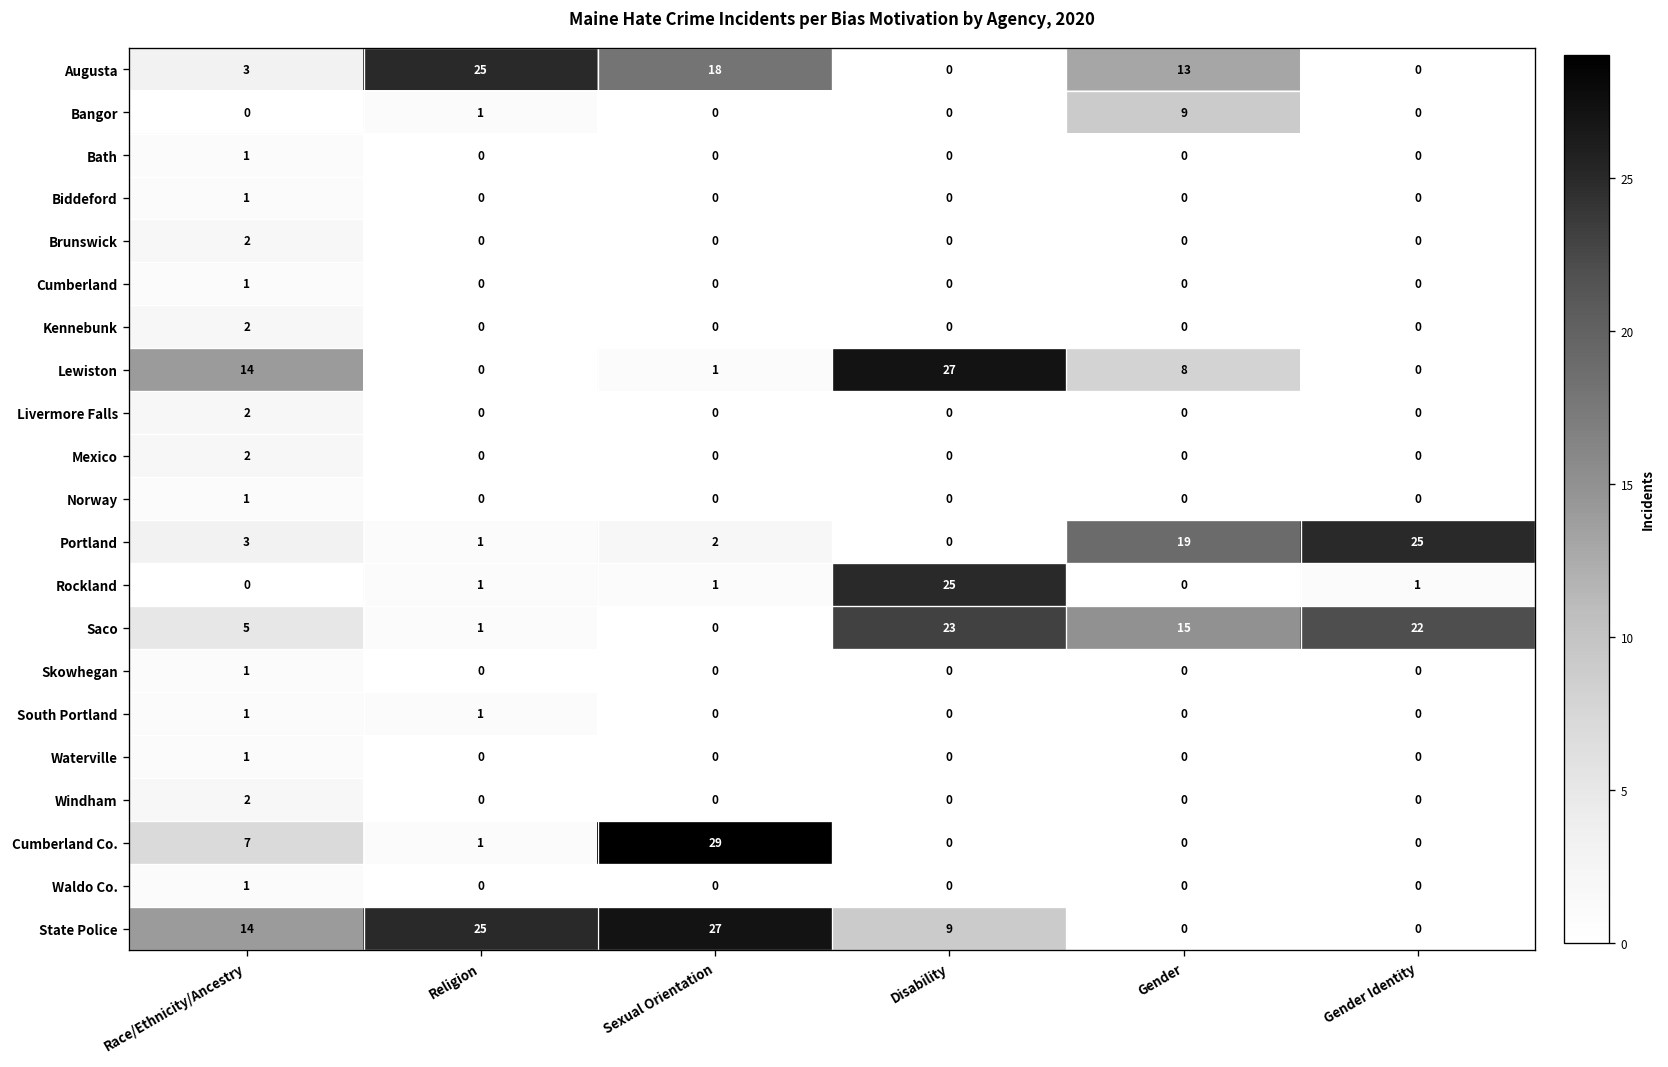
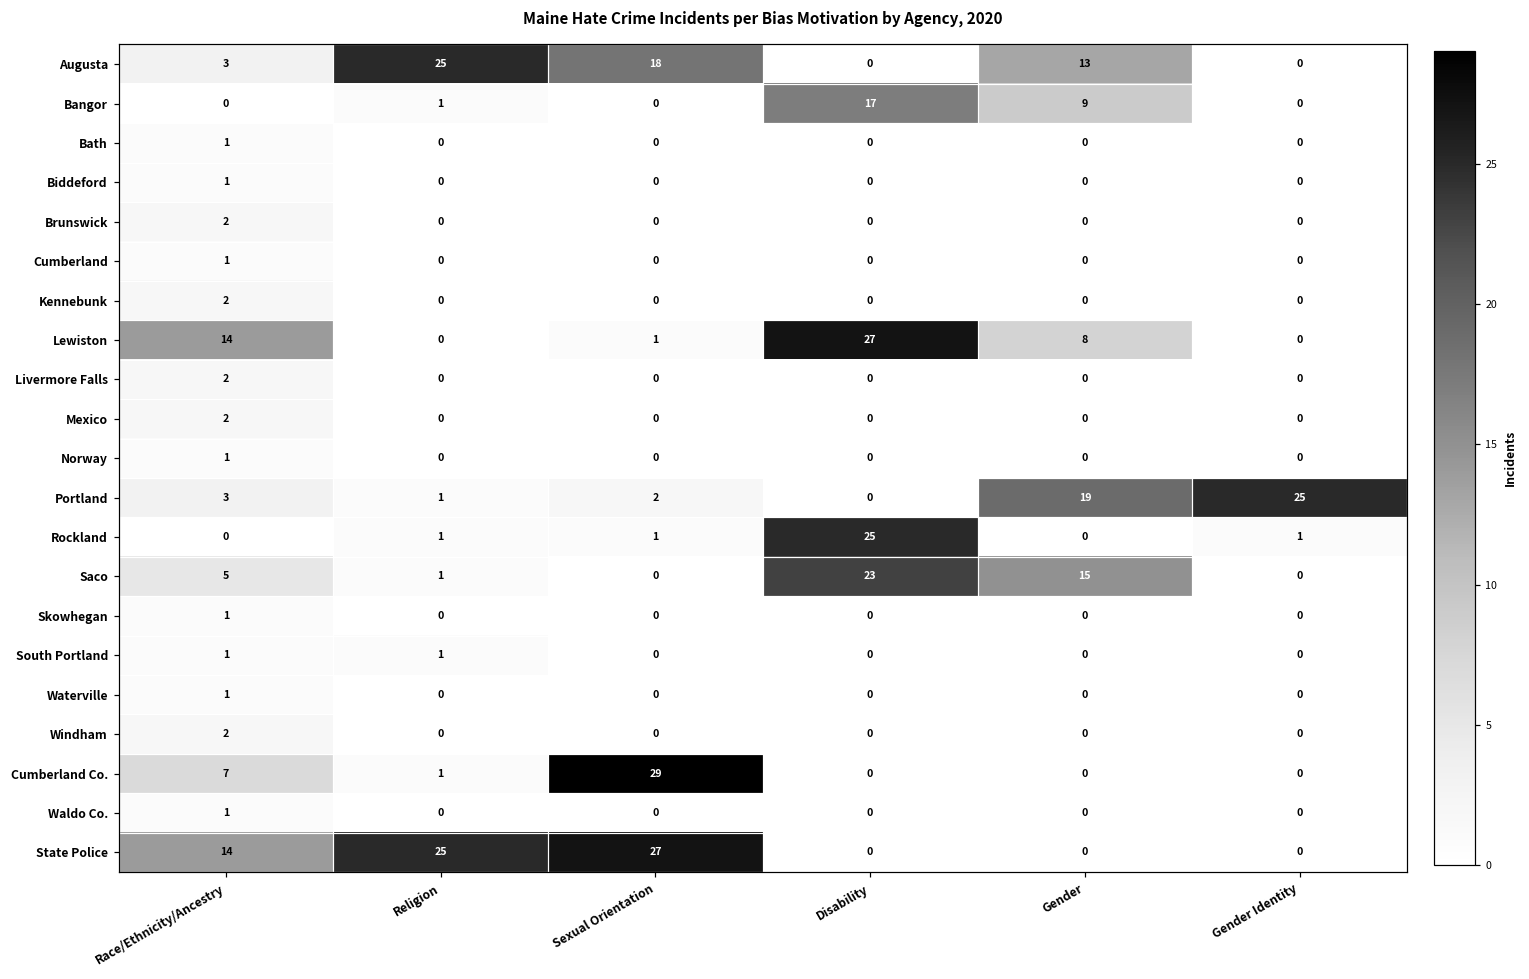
Bangor, Disability: 0 -> 17
Saco, Gender Identity: 22 -> 0
State Police, Disability: 9 -> 0
